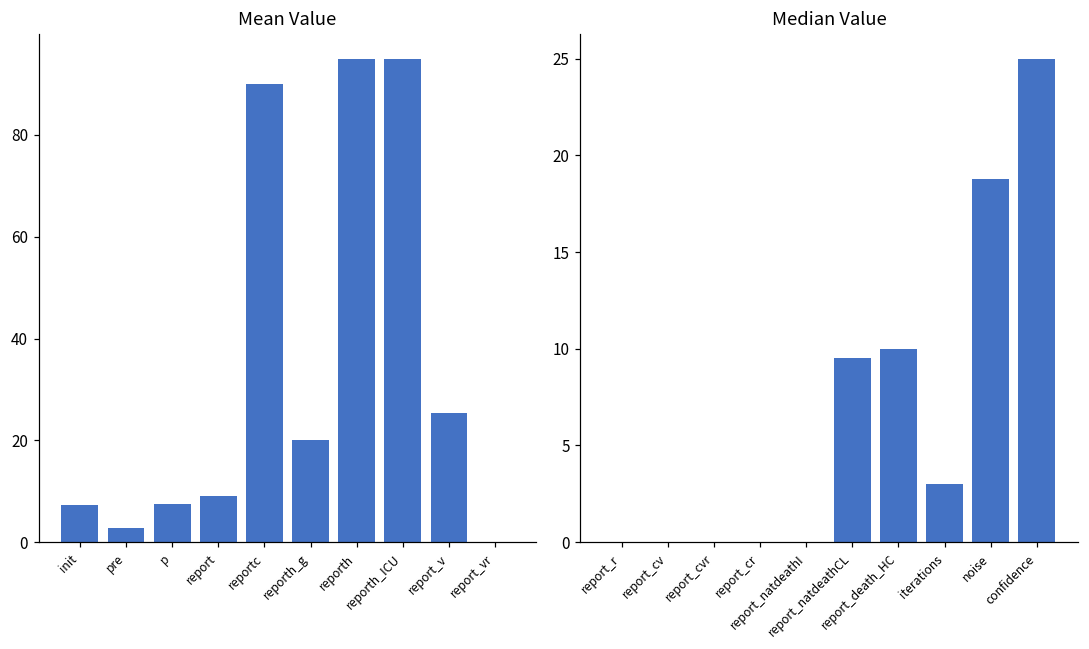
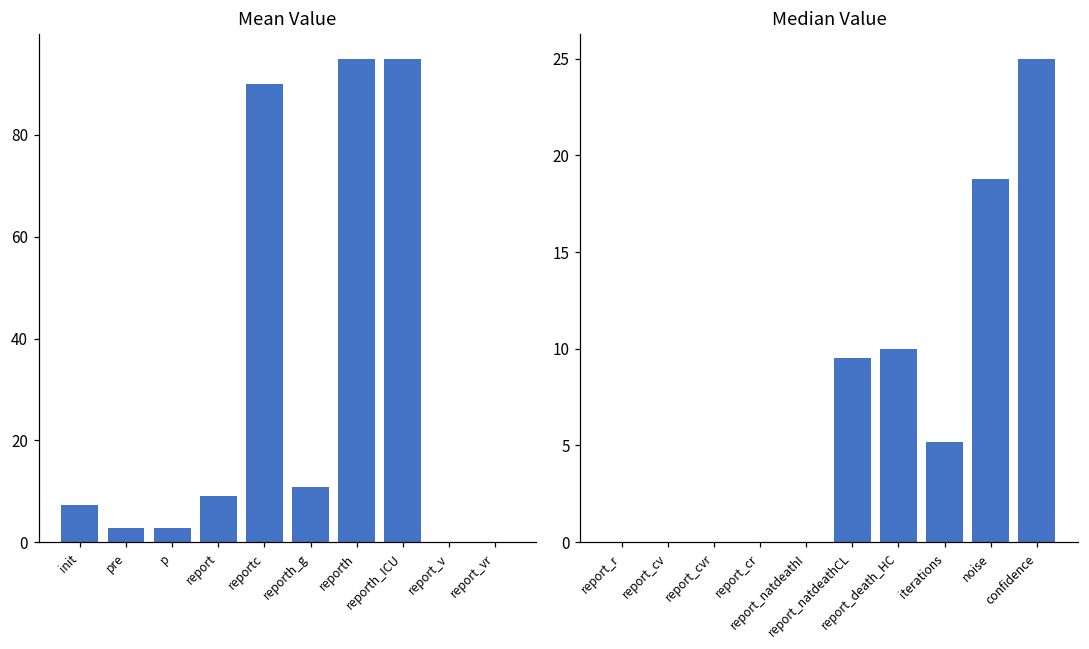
Mean Value, p: 8 -> 3
Mean Value, reporth_g: 20 -> 11
Mean Value, report_v: 25 -> 0
Median Value, iterations: 3.0 -> 5.2
